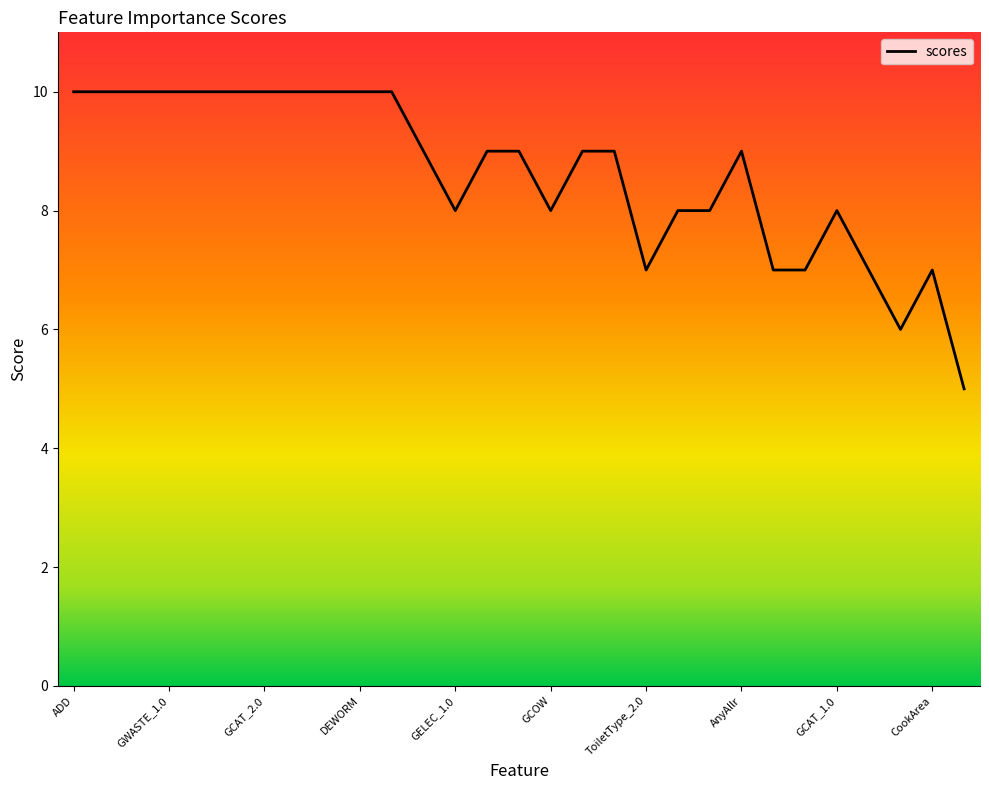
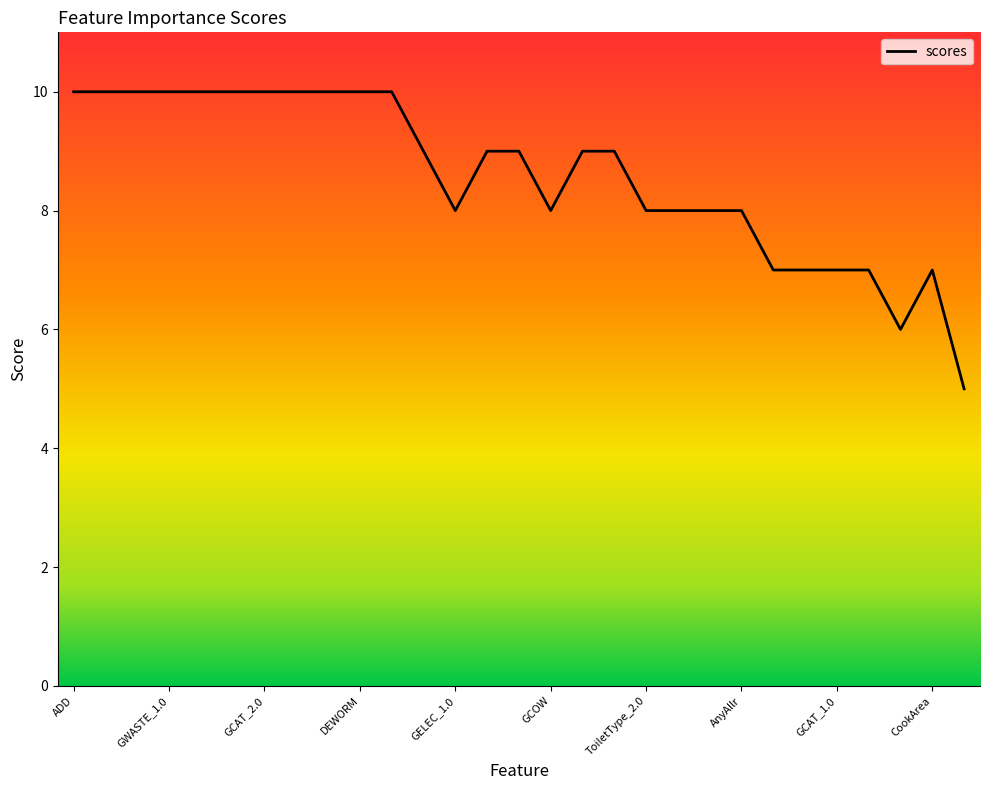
ToiletType_2.0: 7 -> 8
AnyAllr: 9 -> 8
GCAT_1.0: 8 -> 7
